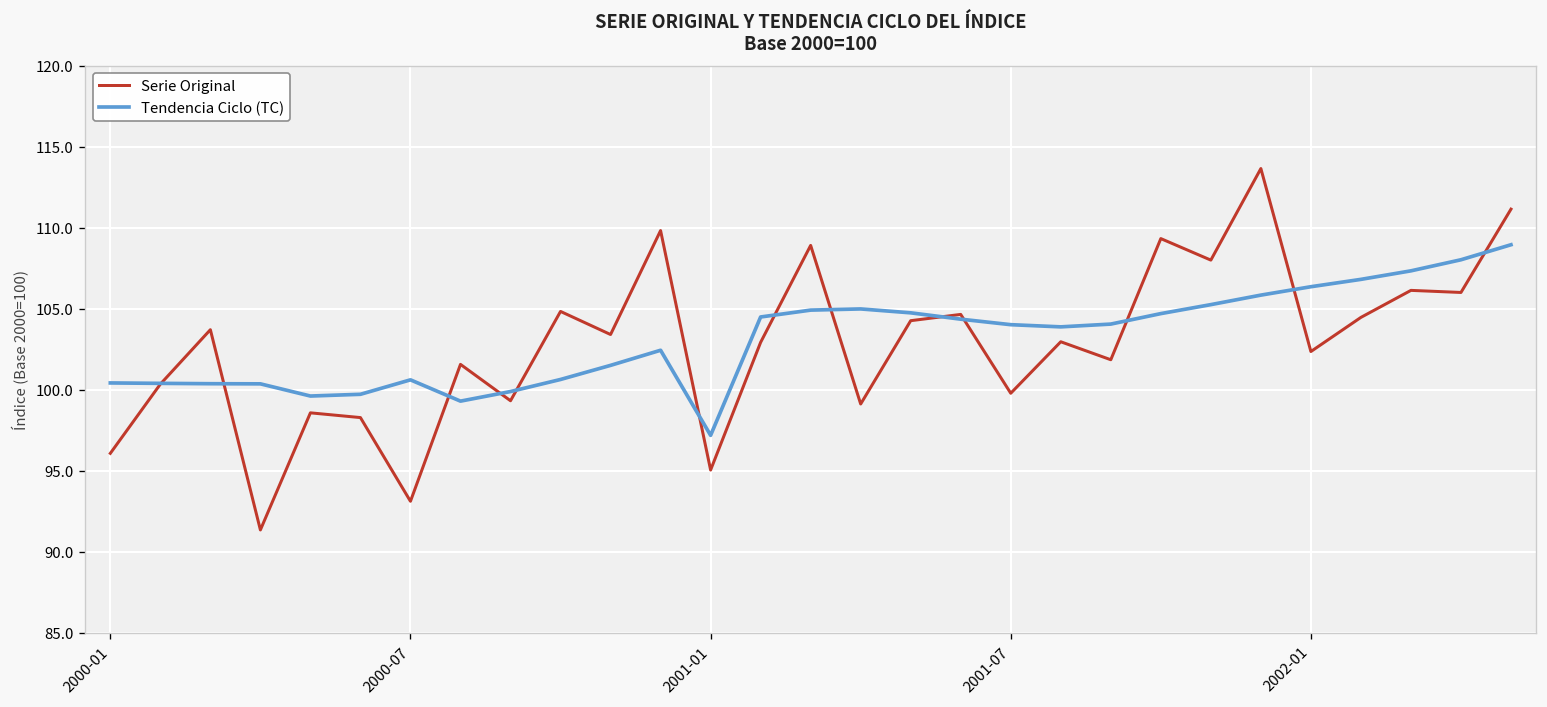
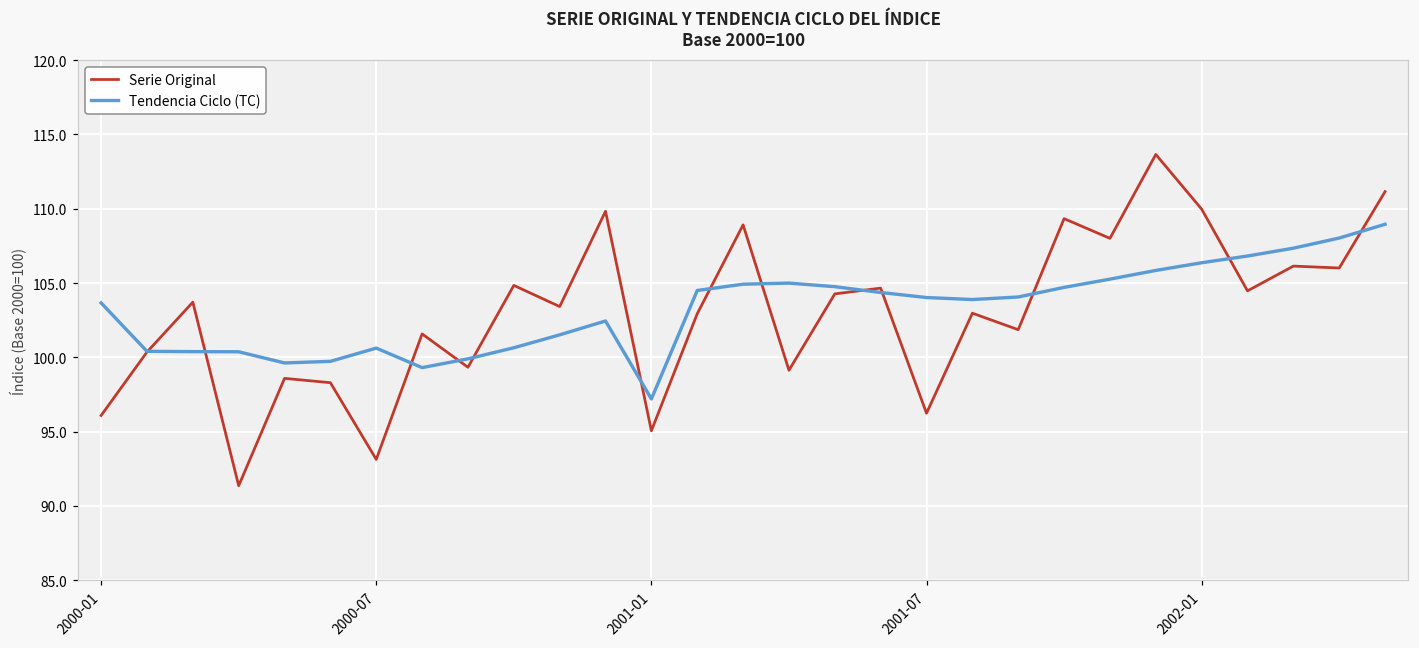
Tendencia Ciclo (TC), 2000-01: 100.4 -> 103.7
Serie Original, 2001-07: 99.8 -> 96.2
Serie Original, 2002-01: 102.4 -> 110.0
